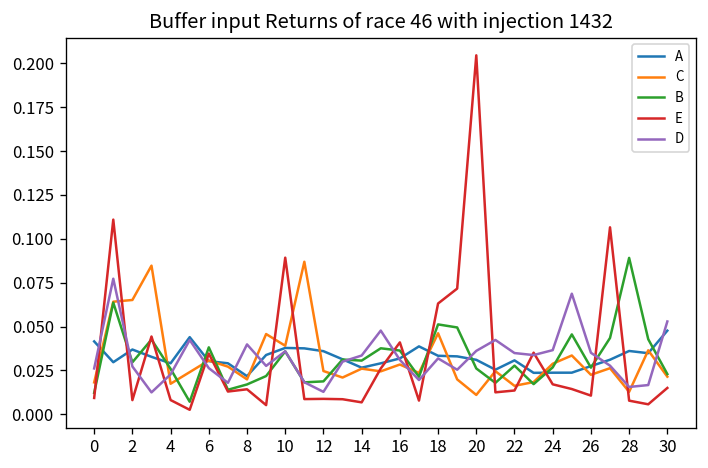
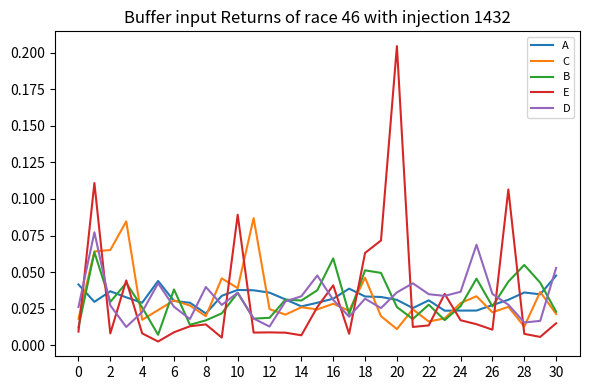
E, 6: 0.035 -> 0.009
B, 16: 0.036 -> 0.059
B, 28: 0.089 -> 0.055
